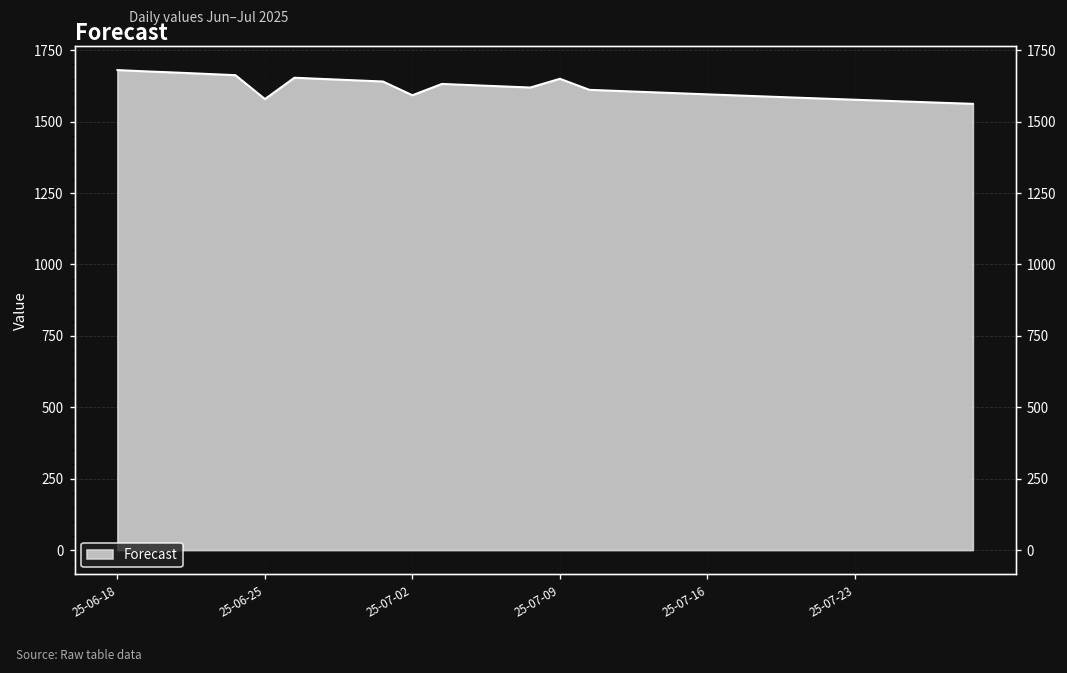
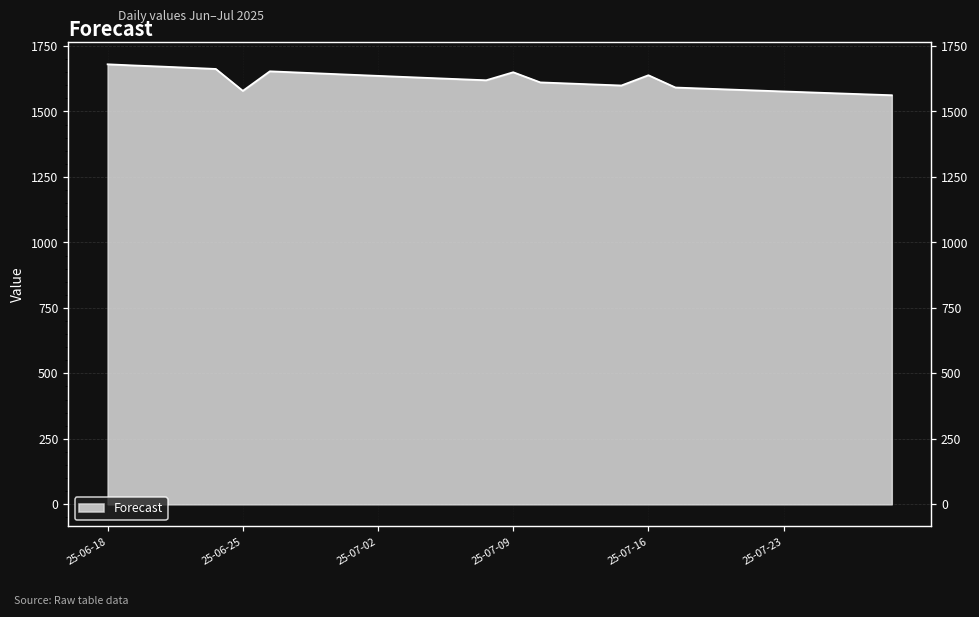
25-07-02: 1590 -> 1640
25-07-16: 1600 -> 1640
